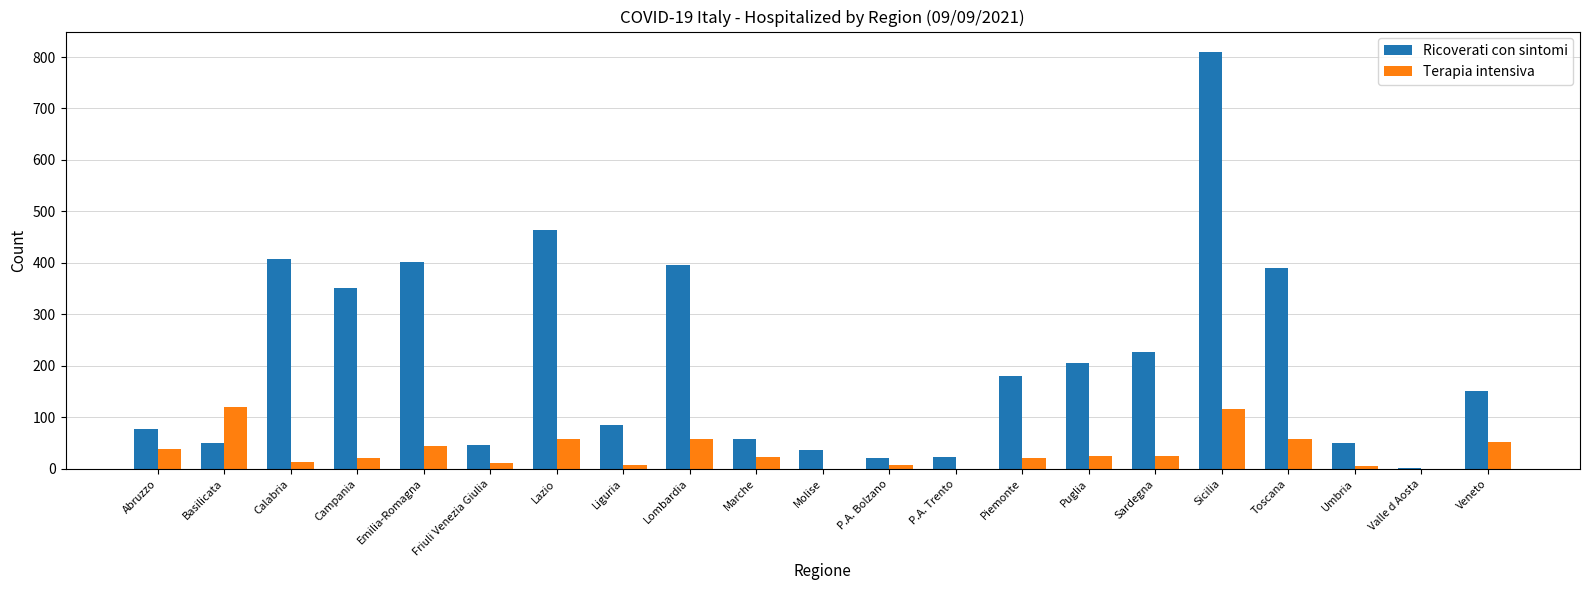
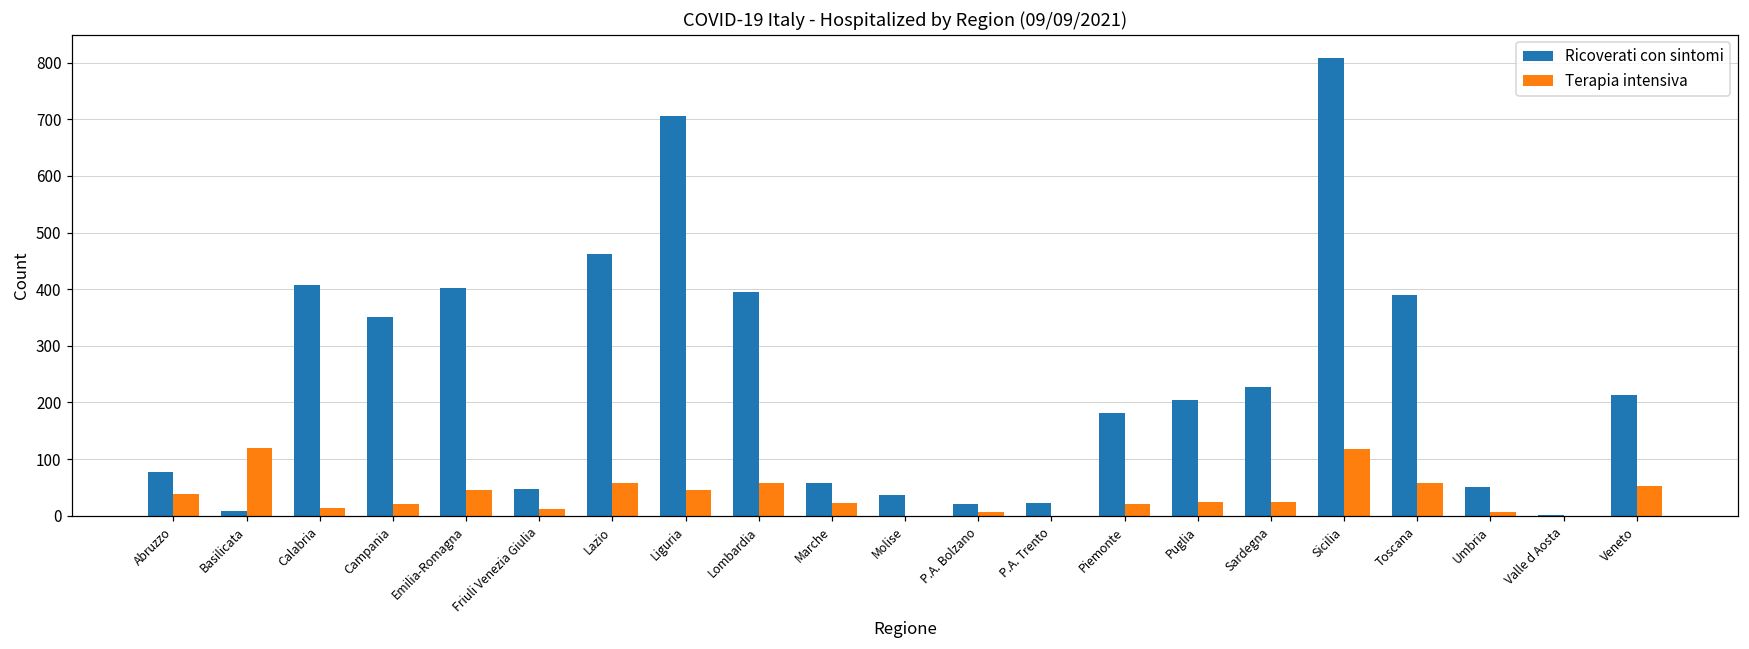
Ricoverati con sintomi, Basilicata: 50 -> 10
Ricoverati con sintomi, Liguria: 90 -> 710
Terapia intensiva, Liguria: 10 -> 50
Ricoverati con sintomi, Veneto: 150 -> 210
